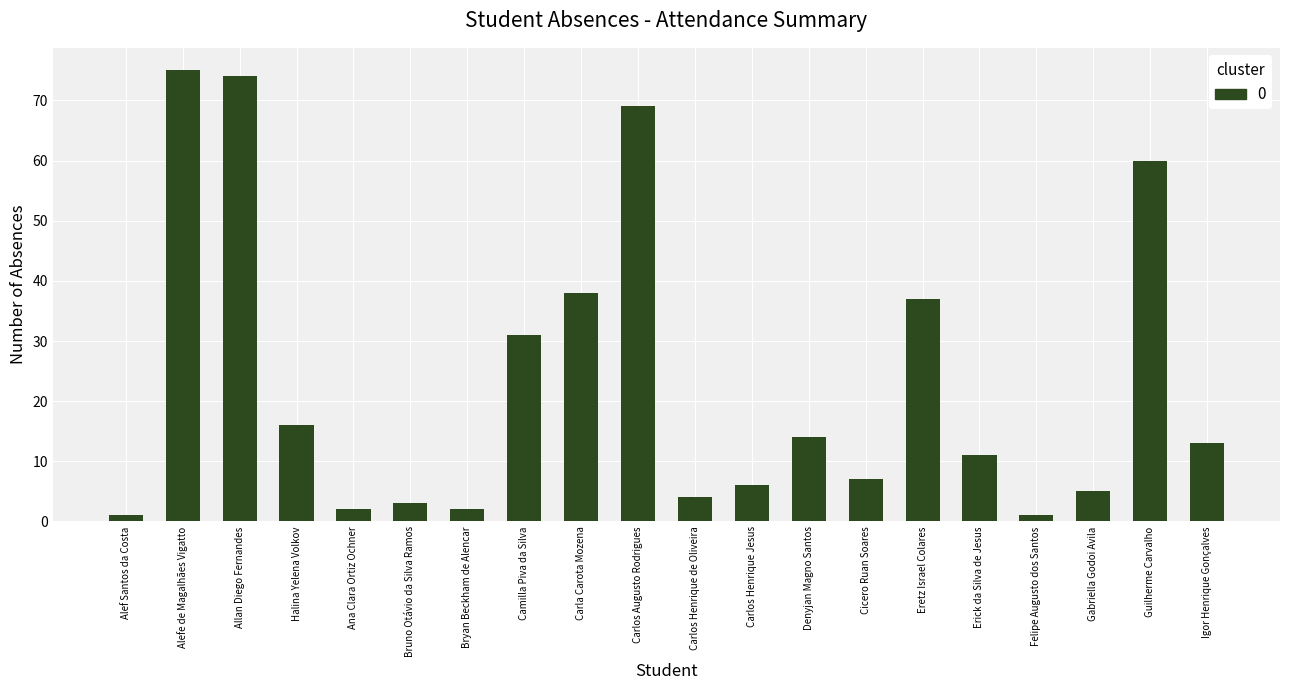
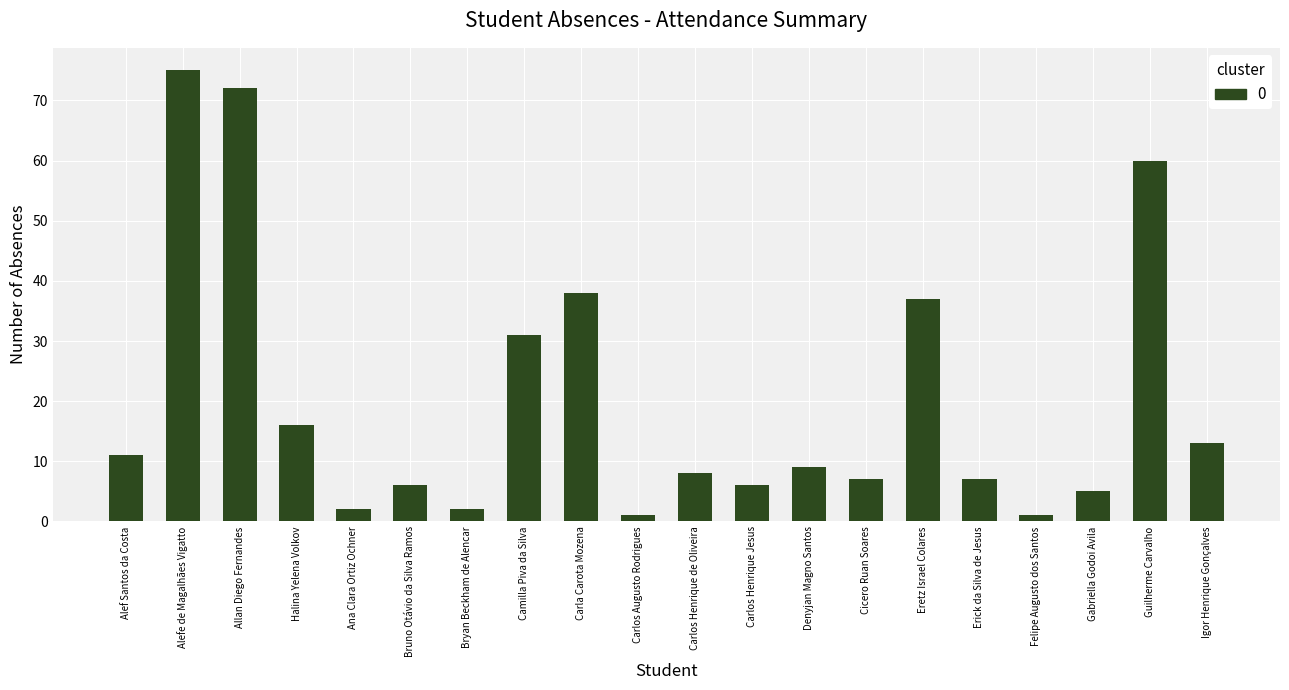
Alef Santos da Costa: 1 -> 11
Allan Diego Fernandes: 74 -> 72
Bruno Otávio da Silva Ramos: 3 -> 6
Carlos Augusto Rodrigues: 69 -> 1
Carlos Henrique de Oliveira: 4 -> 8
Denyjan Magno Santos: 14 -> 9
Erick da Silva de Jesus: 11 -> 7
